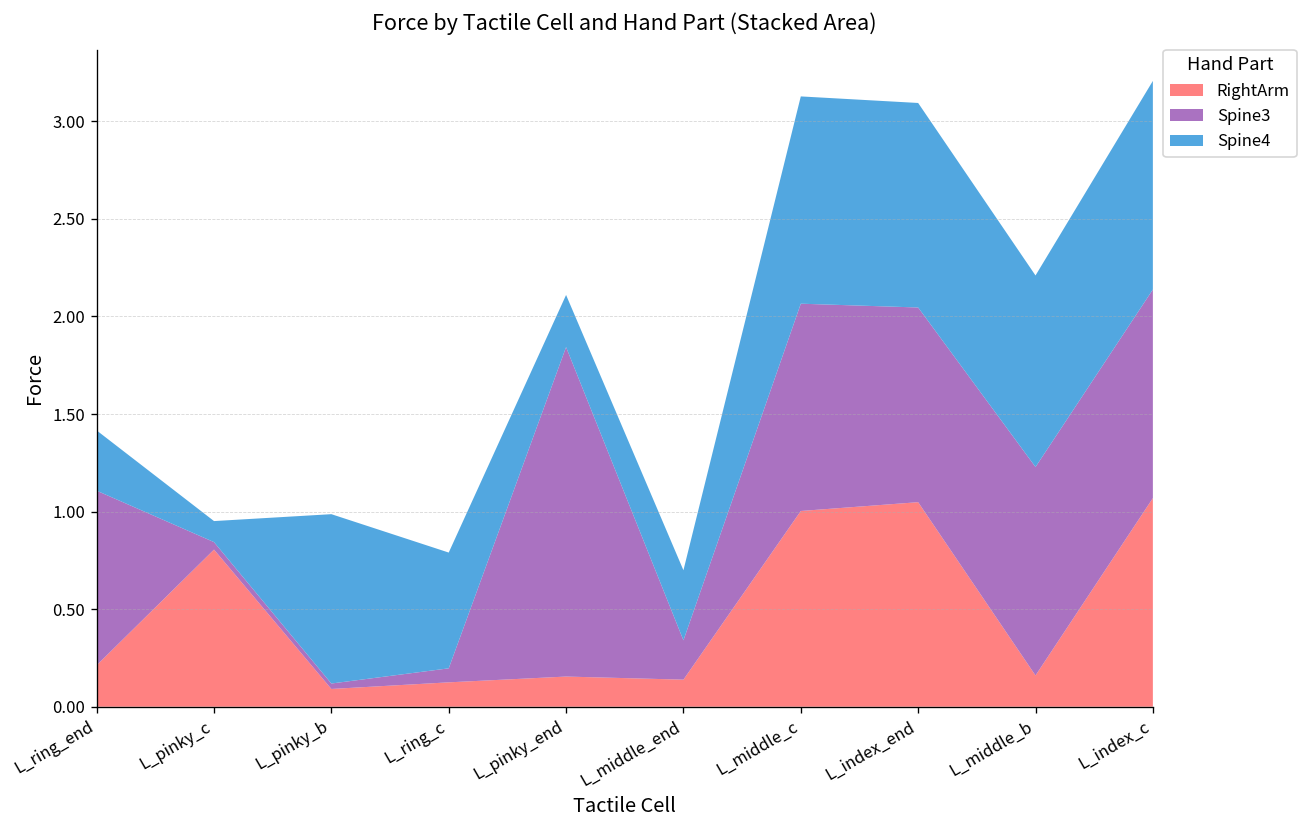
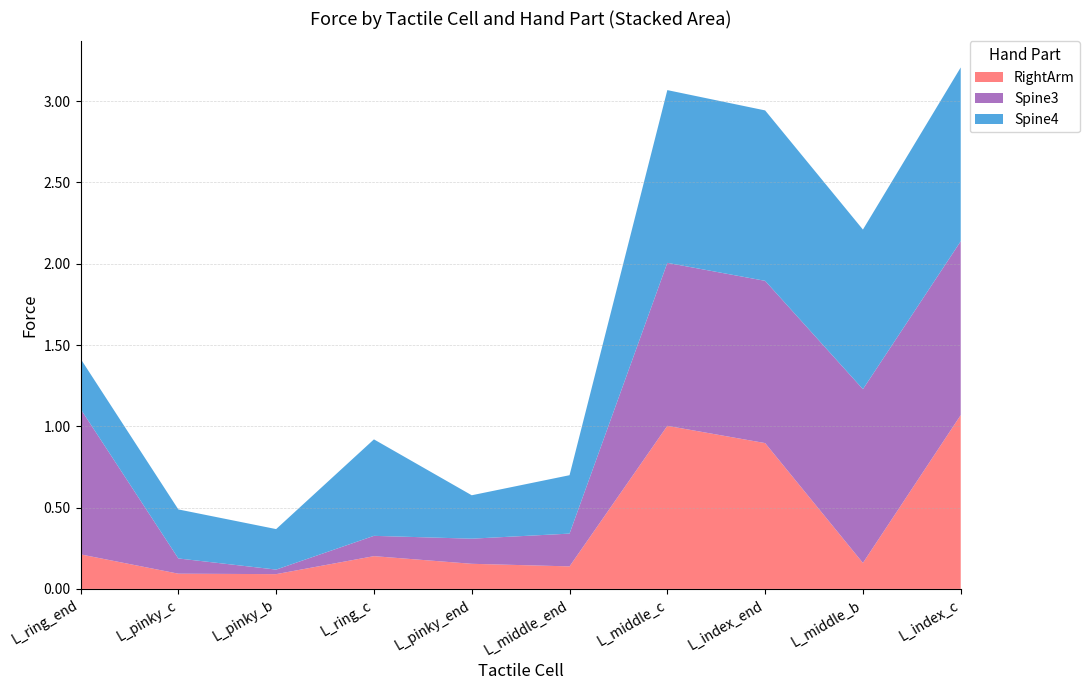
RightArm, L_pinky_c: 0.81 -> 0.09
Spine3, L_pinky_c: 0.04 -> 0.09
Spine4, L_pinky_c: 0.11 -> 0.30
Spine4, L_pinky_b: 0.87 -> 0.25
RightArm, L_ring_c: 0.12 -> 0.20
Spine3, L_ring_c: 0.07 -> 0.12
Spine3, L_pinky_end: 1.69 -> 0.15
Spine3, L_middle_c: 1.06 -> 1.00
RightArm, L_index_end: 1.05 -> 0.90
